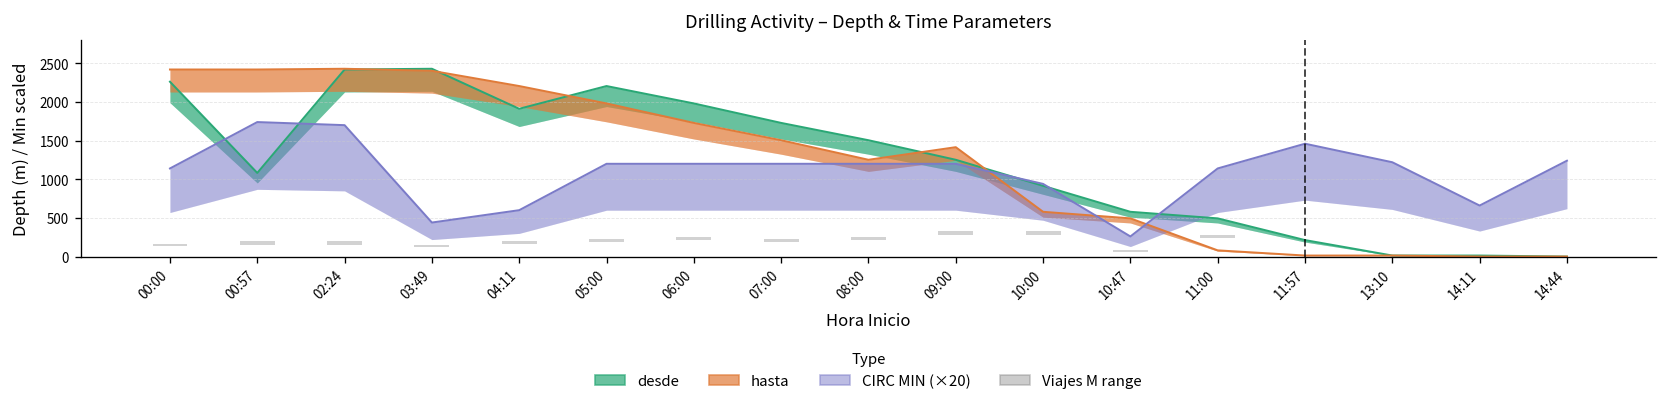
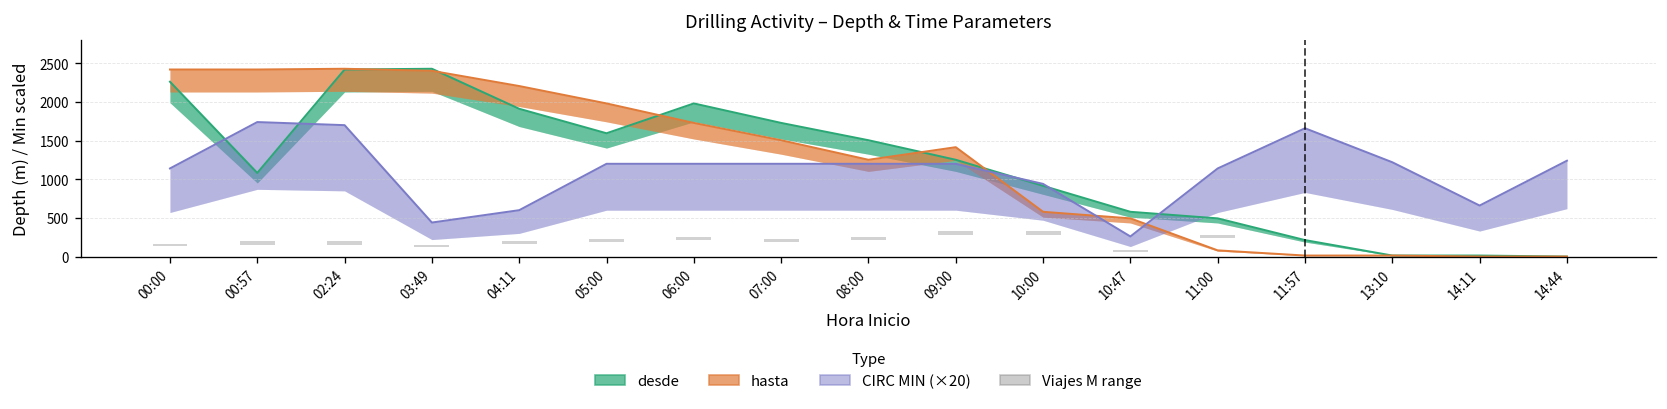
desde, 05:00: 2200 -> 1600
CIRC MIN (×20), 11:57: 1500 -> 1700
